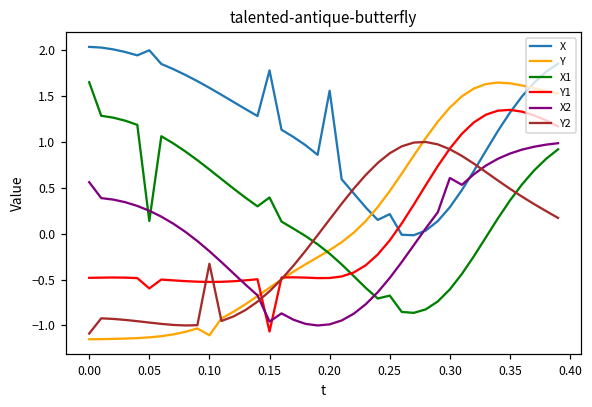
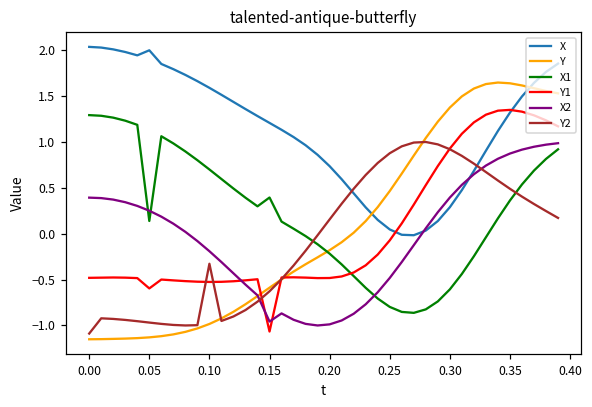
X1, 0.00: 1.6 -> 1.3
X2, 0.00: 0.6 -> 0.4
Y, 0.10: -1.1 -> -1.0
X, 0.15: 1.8 -> 1.2
X, 0.20: 1.6 -> 0.7
X, 0.25: 0.2 -> 0.0
X1, 0.25: -0.7 -> -0.8
X2, 0.30: 0.6 -> 0.4
